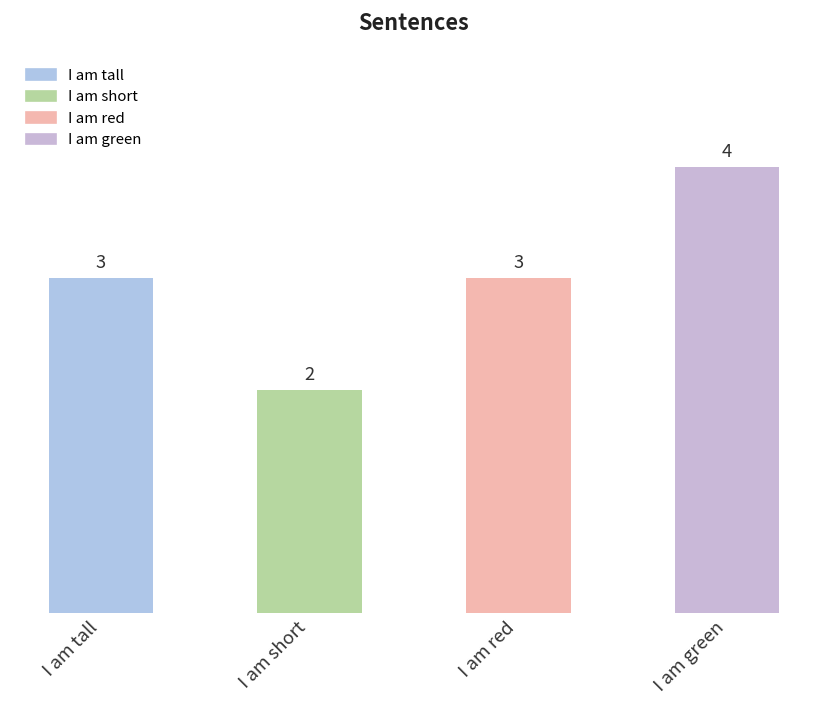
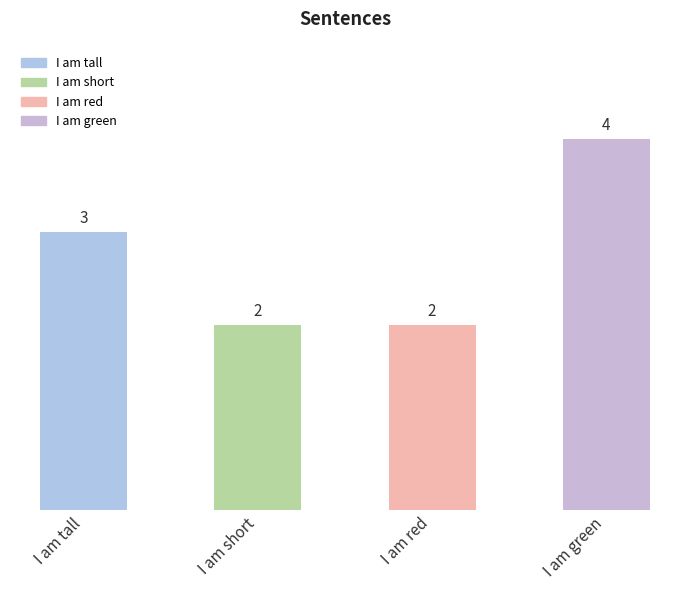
I am red: 3 -> 2
